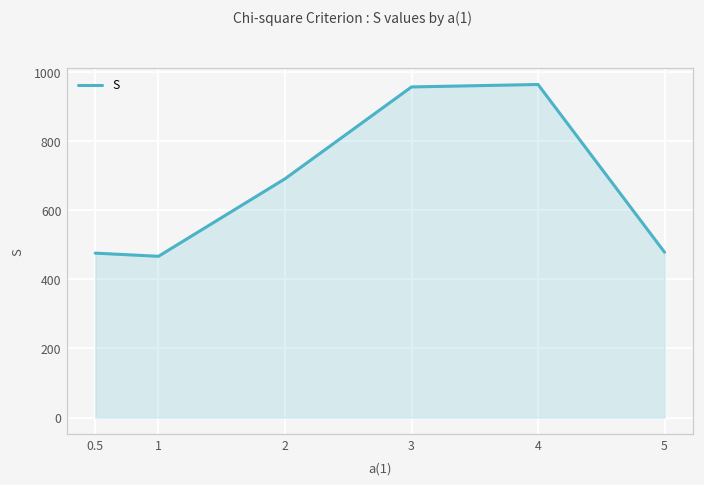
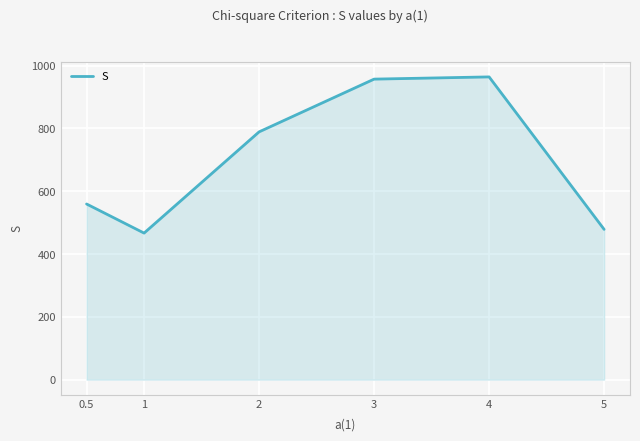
0.5: 480 -> 560
2: 690 -> 790
